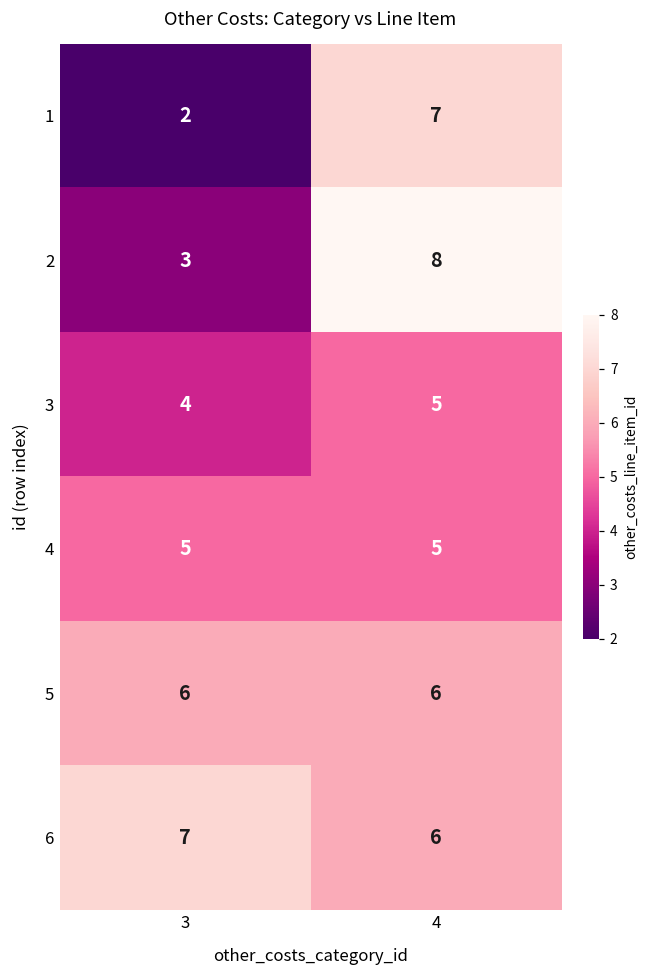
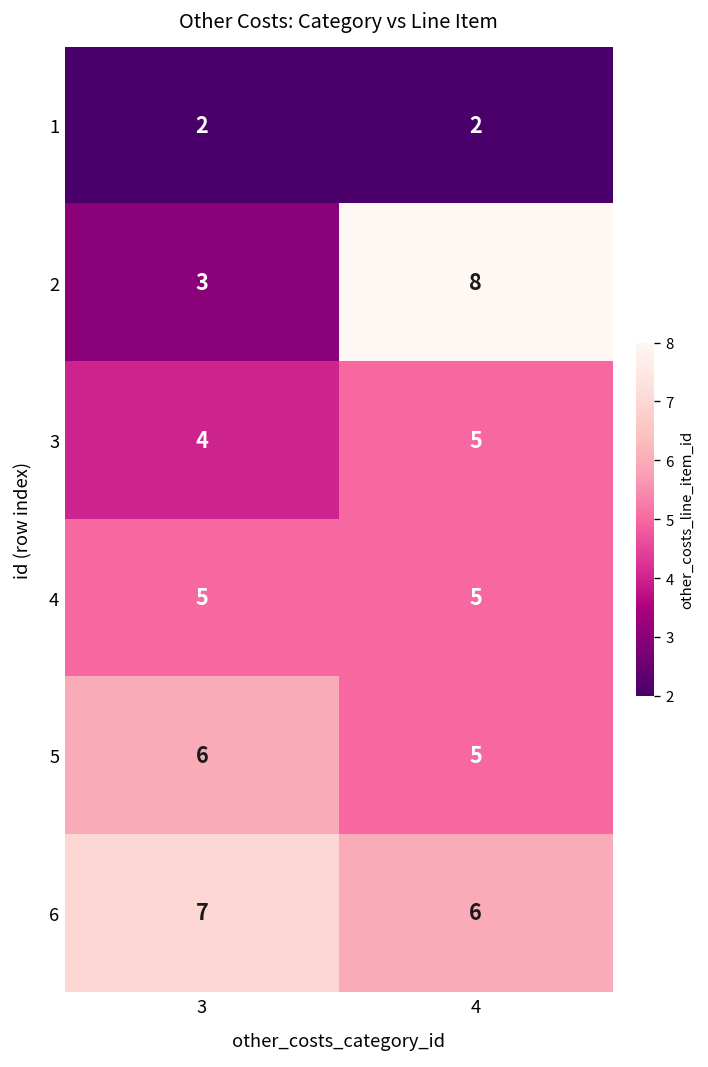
1, 4: 7 -> 2
5, 4: 6 -> 5
